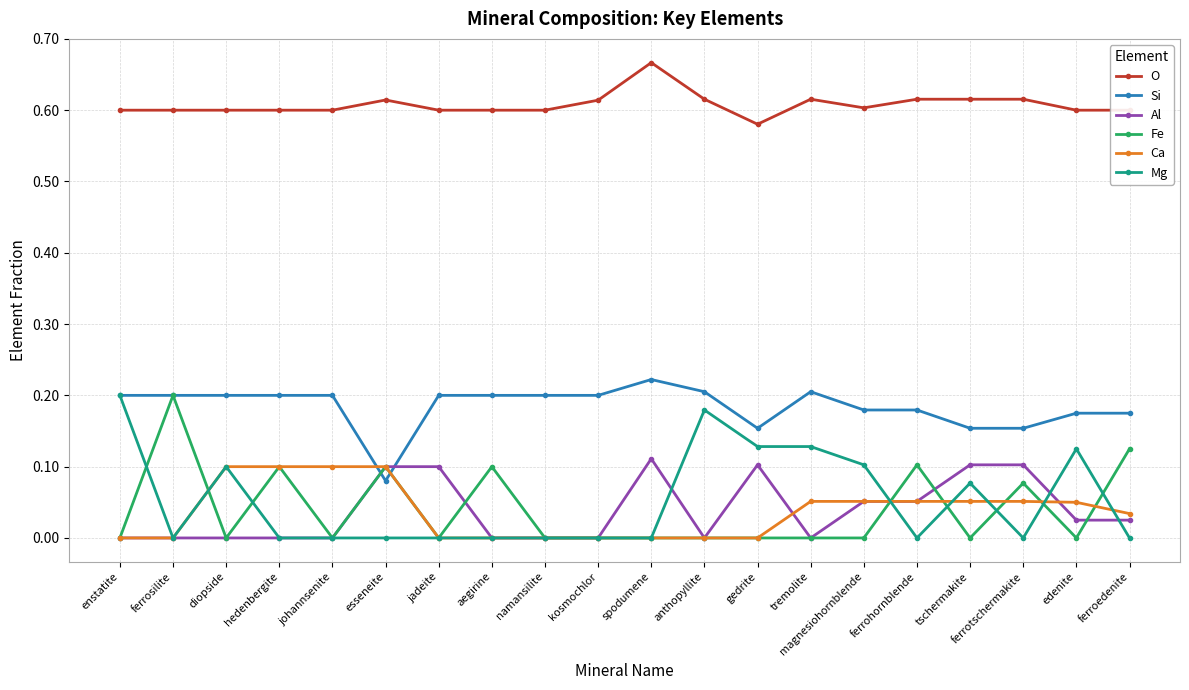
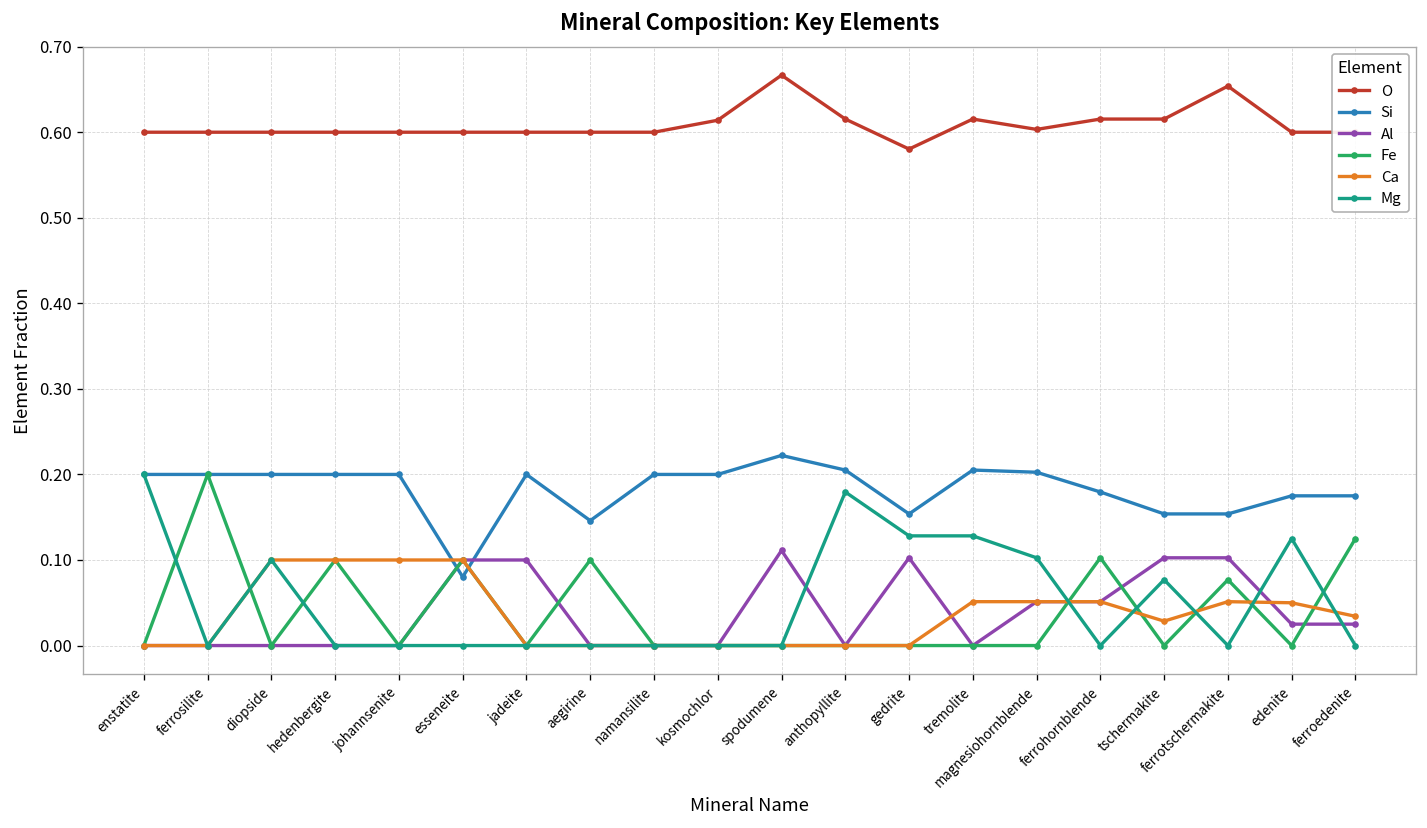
O, esseneite: 0.61 -> 0.60
Si, aegirine: 0.20 -> 0.15
Si, magnesiohornblende: 0.18 -> 0.20
Ca, tschermakite: 0.05 -> 0.03
O, ferrotschermakite: 0.62 -> 0.65
